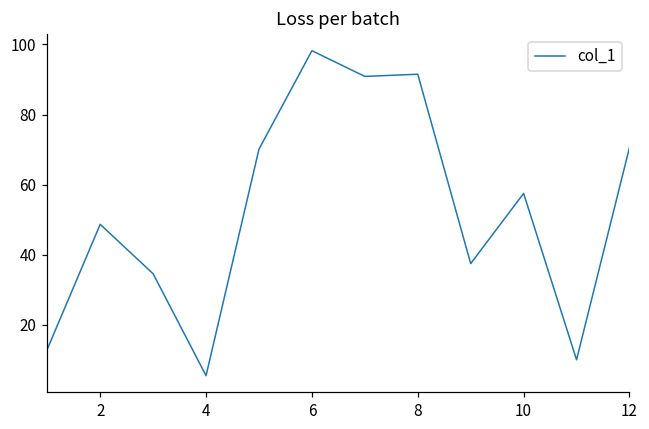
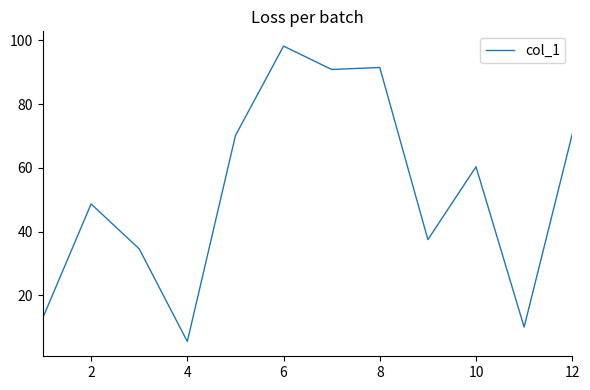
10: 57 -> 60
